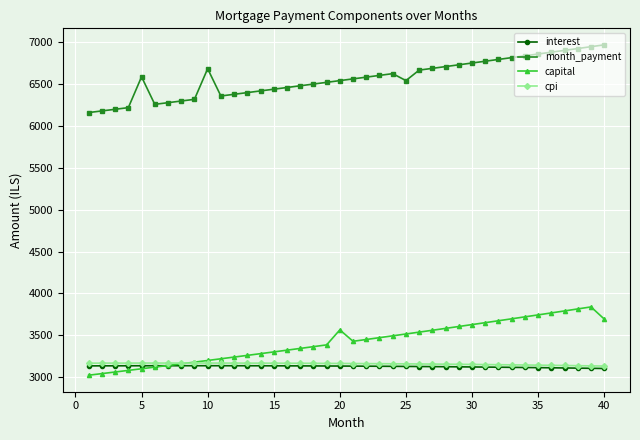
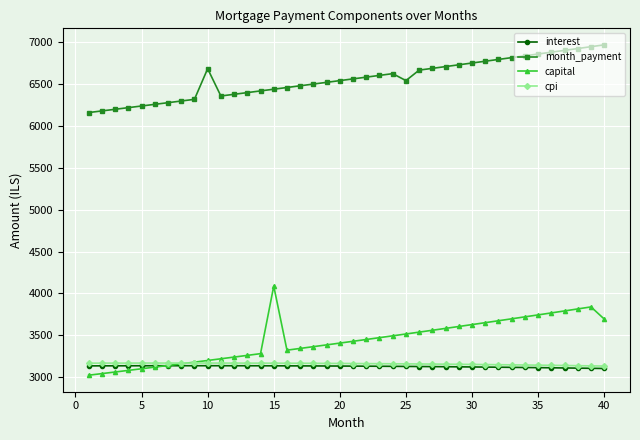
month_payment, 5: 6600 -> 6200
capital, 15: 3300 -> 4100
capital, 20: 3600 -> 3400
